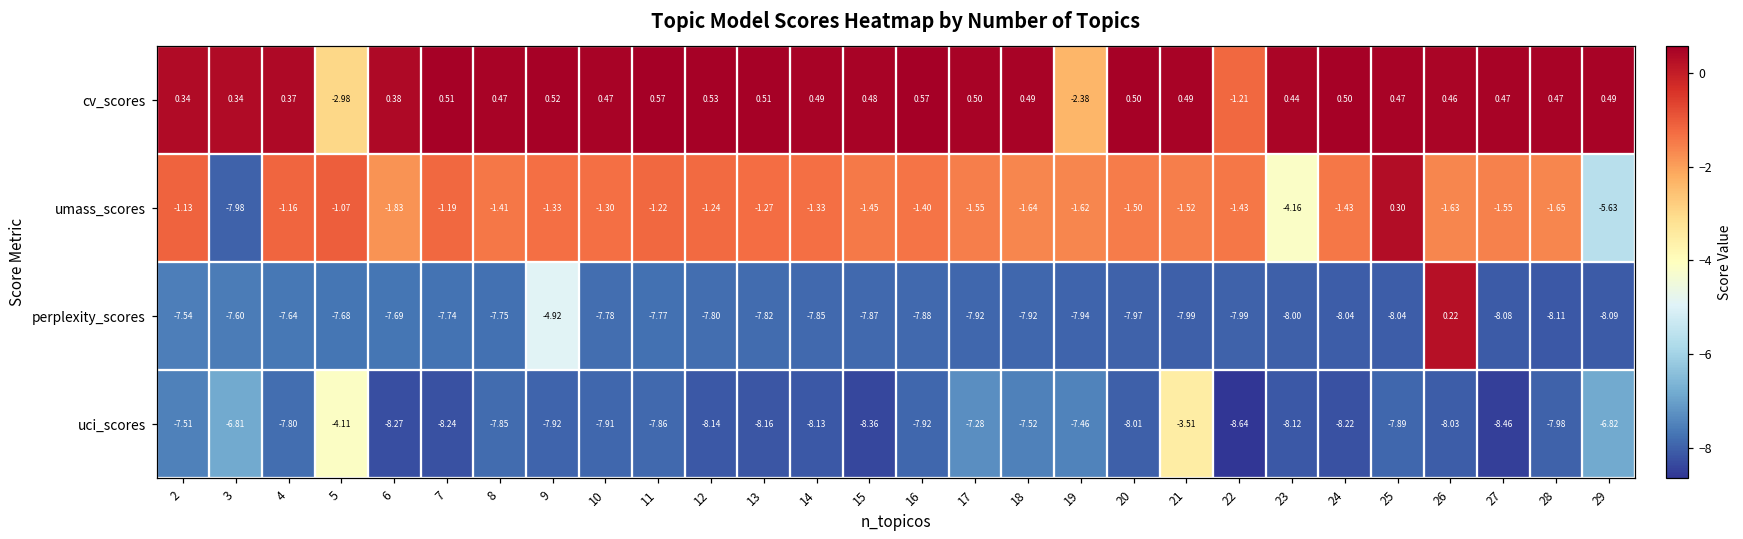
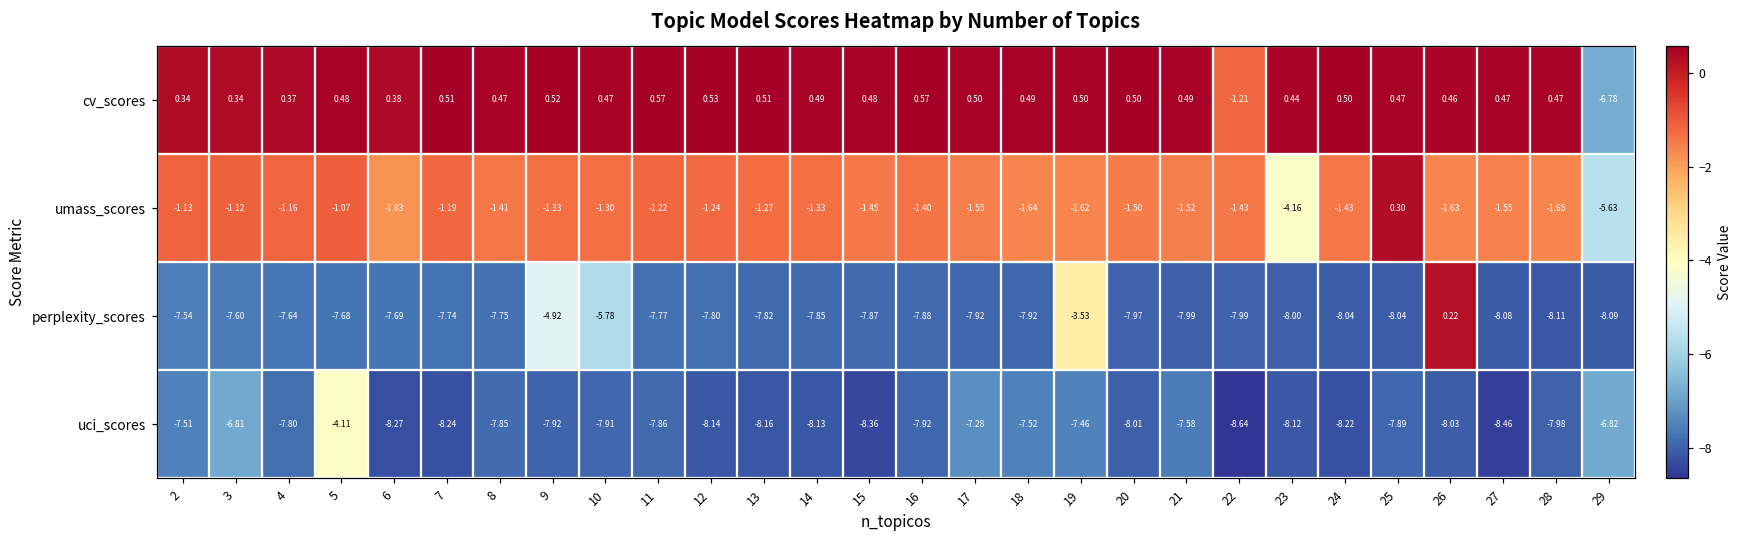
cv_scores, 5: -2.98 -> 0.48
cv_scores, 19: -2.38 -> 0.50
cv_scores, 29: 0.49 -> -6.78
umass_scores, 3: -7.98 -> -1.12
perplexity_scores, 10: -7.78 -> -5.78
perplexity_scores, 19: -7.94 -> -3.53
uci_scores, 21: -3.51 -> -7.58
